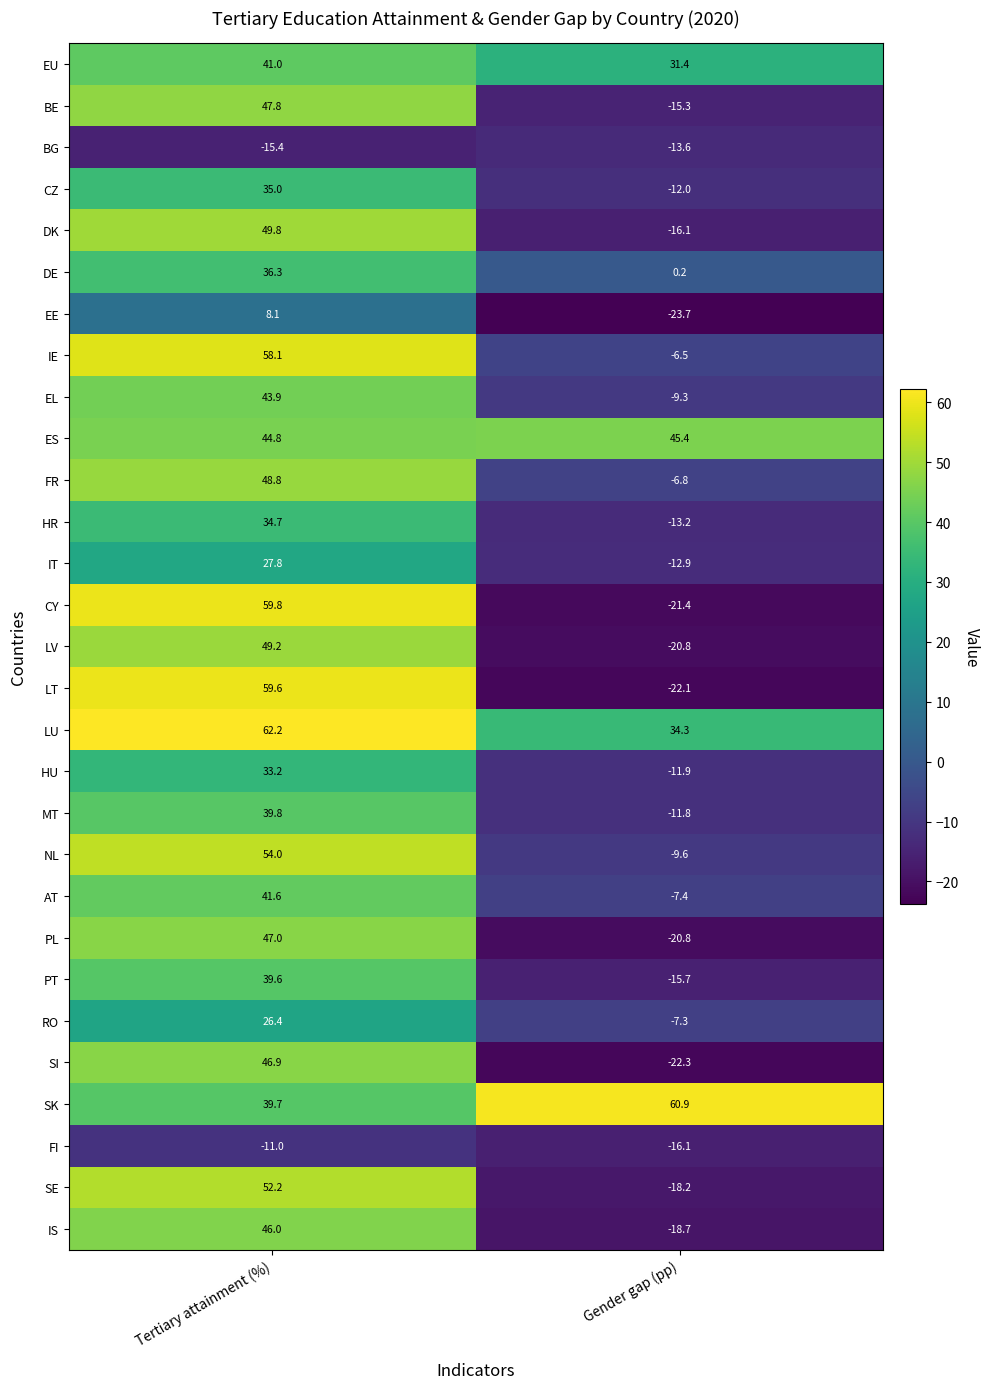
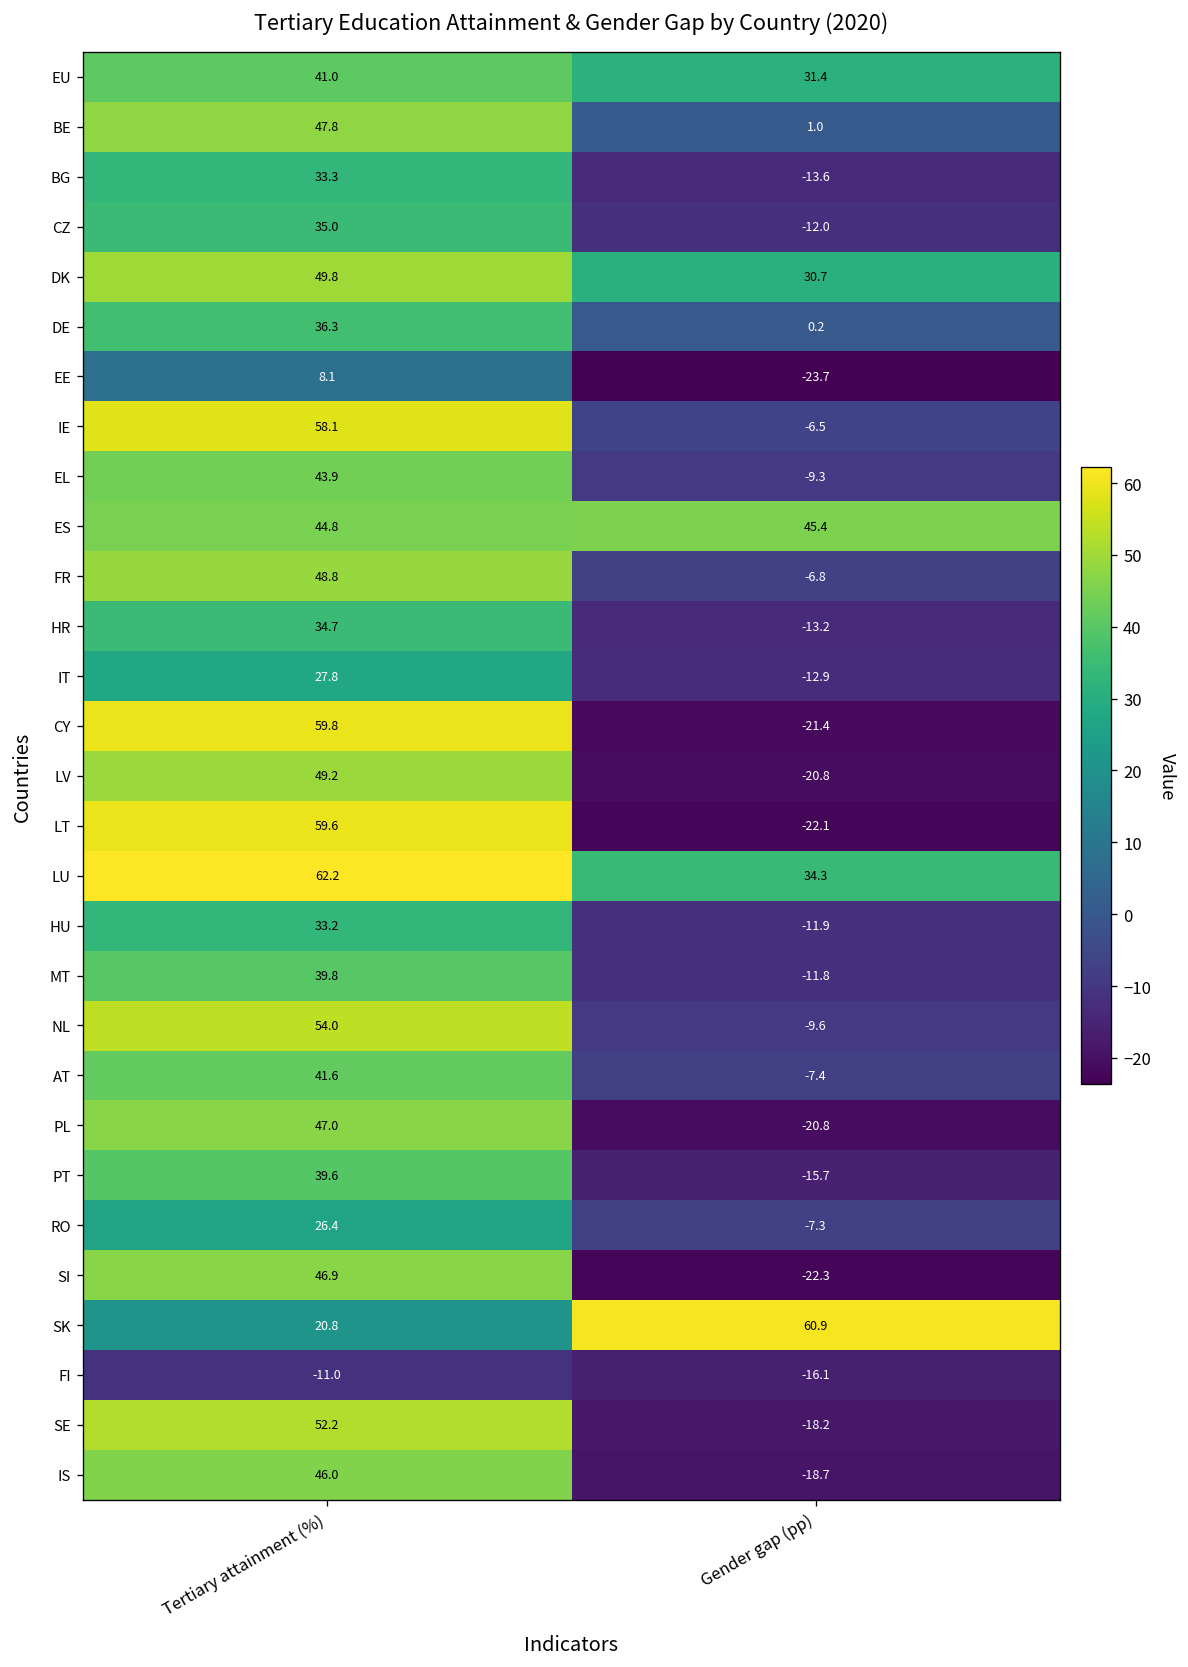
BE, Gender gap (pp): -15.3 -> 1.0
BG, Tertiary attainment (%): -15.4 -> 33.3
DK, Gender gap (pp): -16.1 -> 30.7
SK, Tertiary attainment (%): 39.7 -> 20.8
